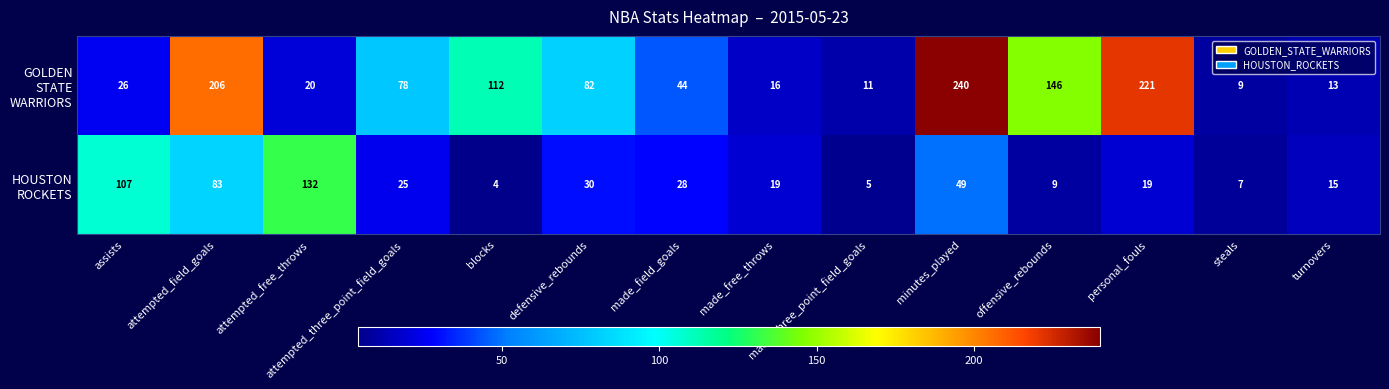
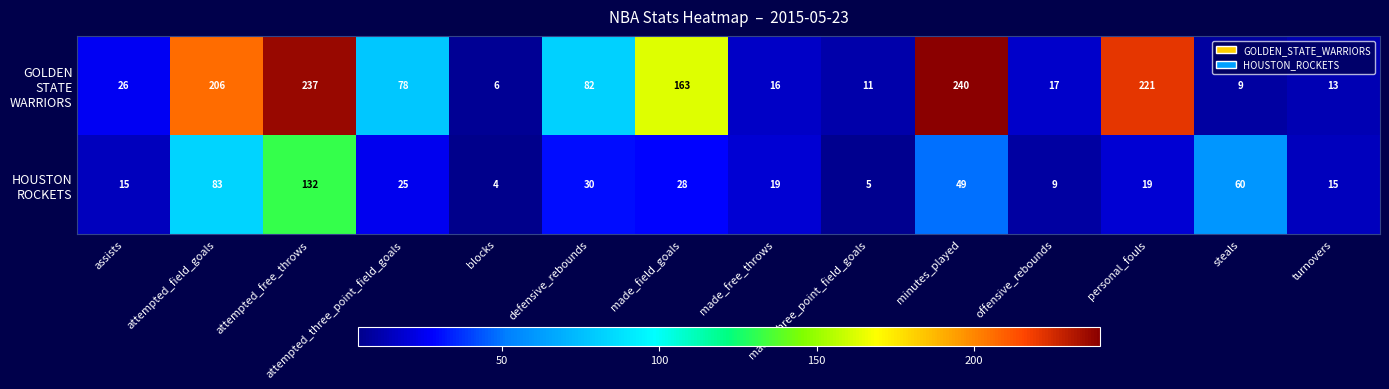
GOLDEN STATE WARRIORS, attempted_free_throws: 20 -> 237
GOLDEN STATE WARRIORS, blocks: 112 -> 6
GOLDEN STATE WARRIORS, made_field_goals: 44 -> 163
GOLDEN STATE WARRIORS, offensive_rebounds: 146 -> 17
HOUSTON ROCKETS, assists: 107 -> 15
HOUSTON ROCKETS, steals: 7 -> 60
